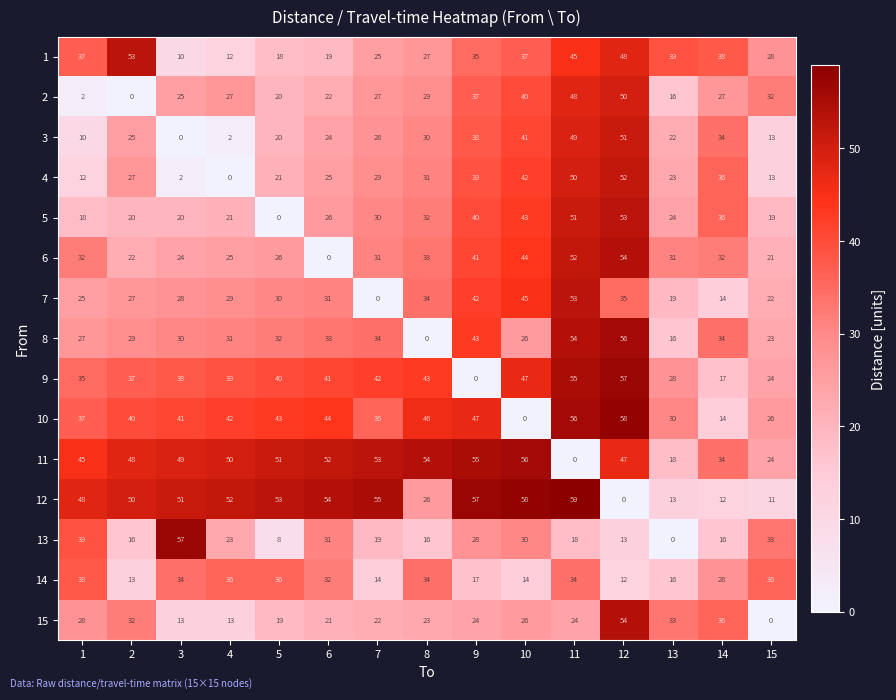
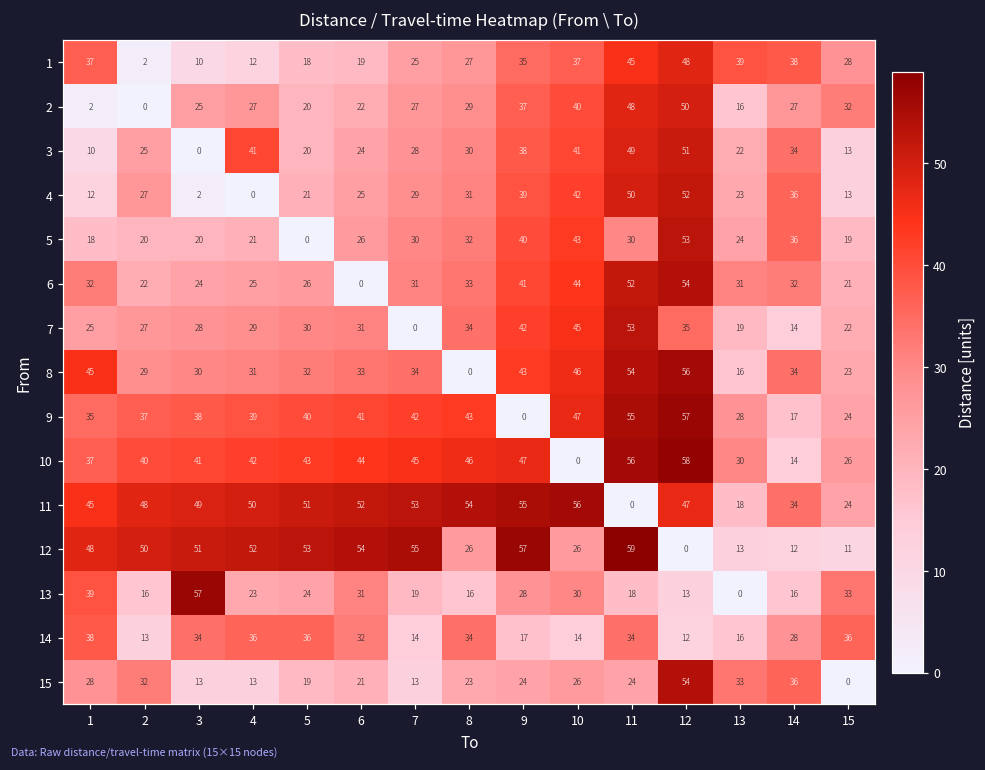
1, 2: 53 -> 2
3, 4: 2 -> 41
5, 11: 51 -> 30
8, 1: 27 -> 45
8, 10: 26 -> 46
10, 7: 36 -> 45
12, 10: 58 -> 26
13, 5: 8 -> 24
15, 7: 22 -> 13
